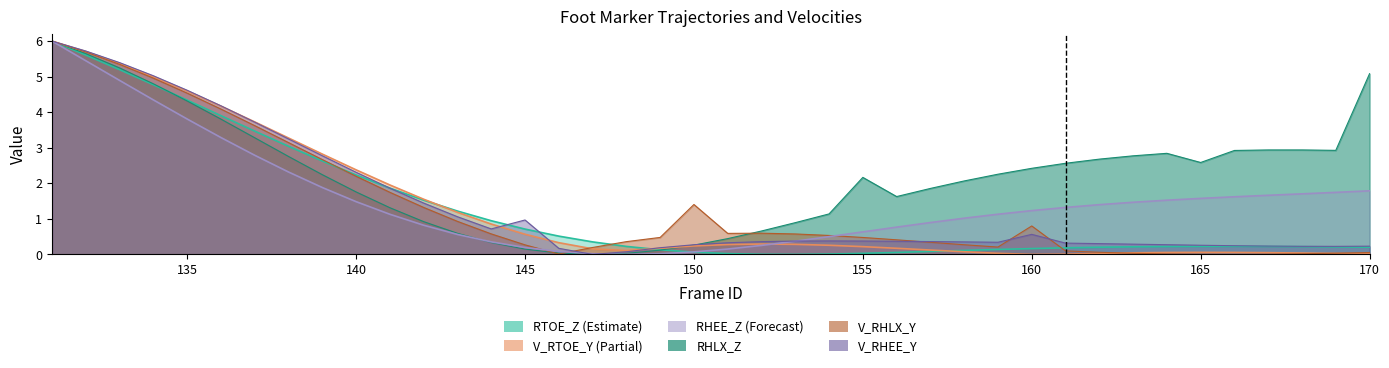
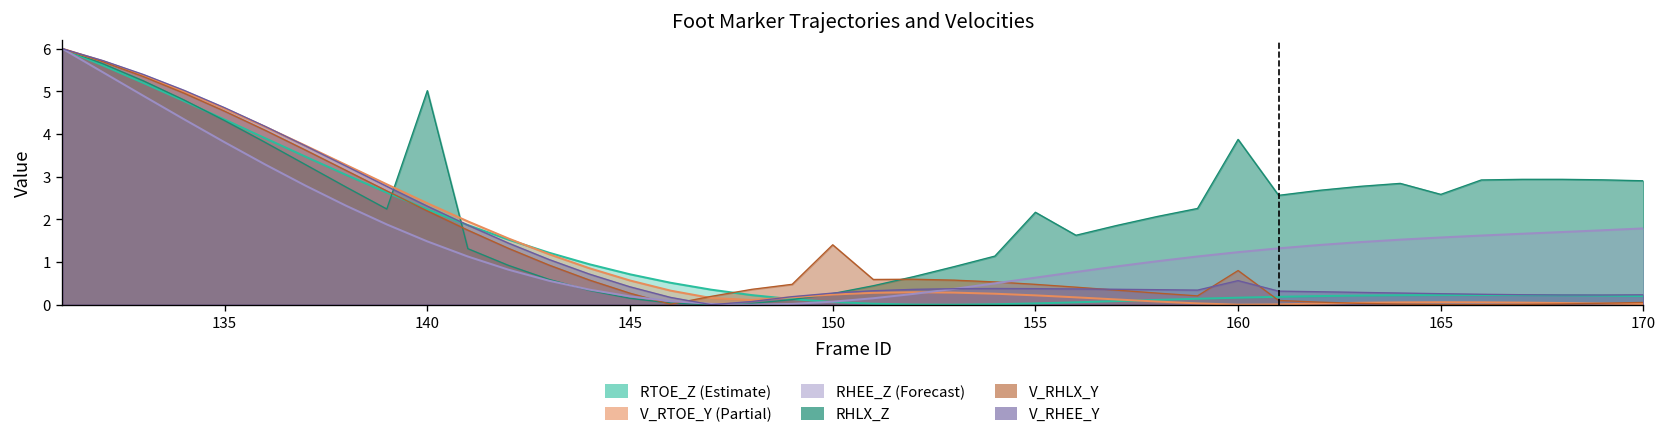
RHLX_Z, 140: 1.8 -> 5.0
V_RHEE_Y, 145: 1.0 -> 0.4
RHLX_Z, 160: 2.4 -> 3.9
RHLX_Z, 170: 5.1 -> 2.9
